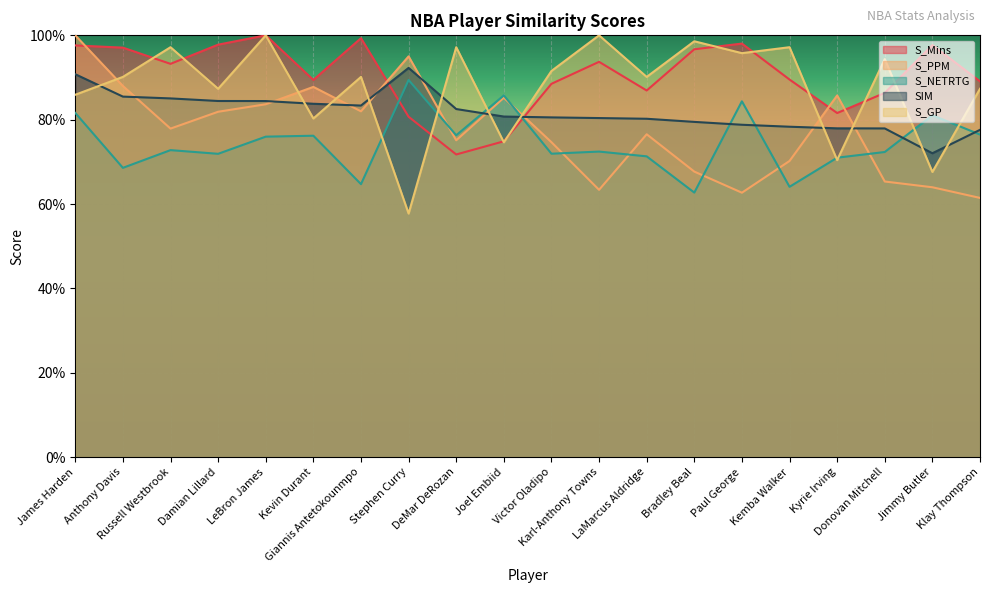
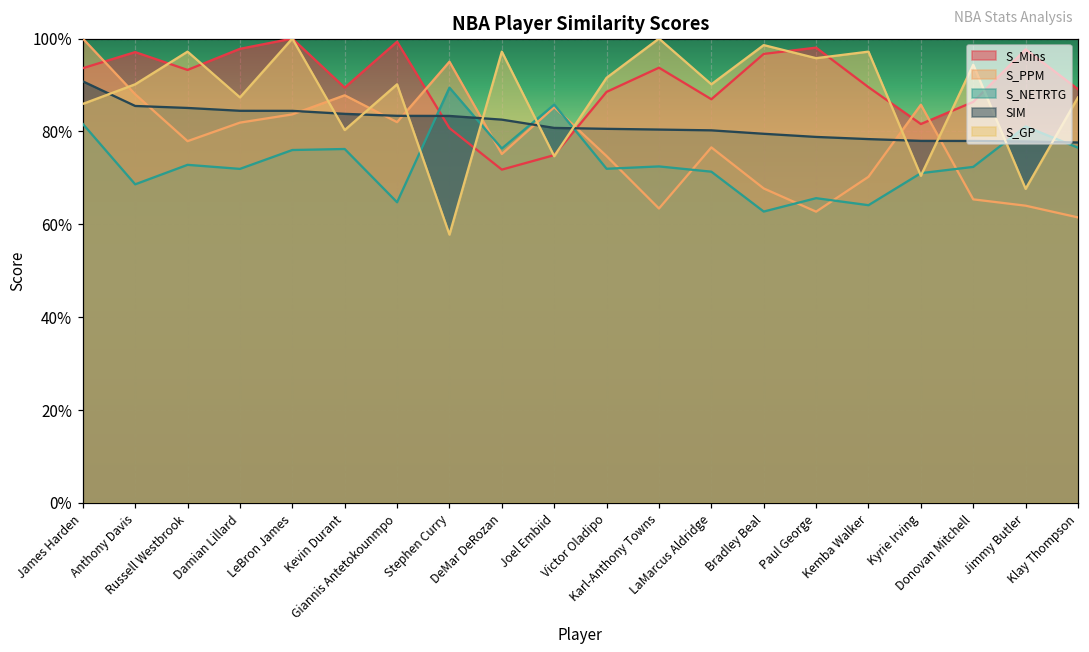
S_Mins, James Harden: 98% -> 94%
SIM, Stephen Curry: 92% -> 83%
S_NETRTG, Paul George: 84% -> 66%
SIM, Jimmy Butler: 72% -> 78%
